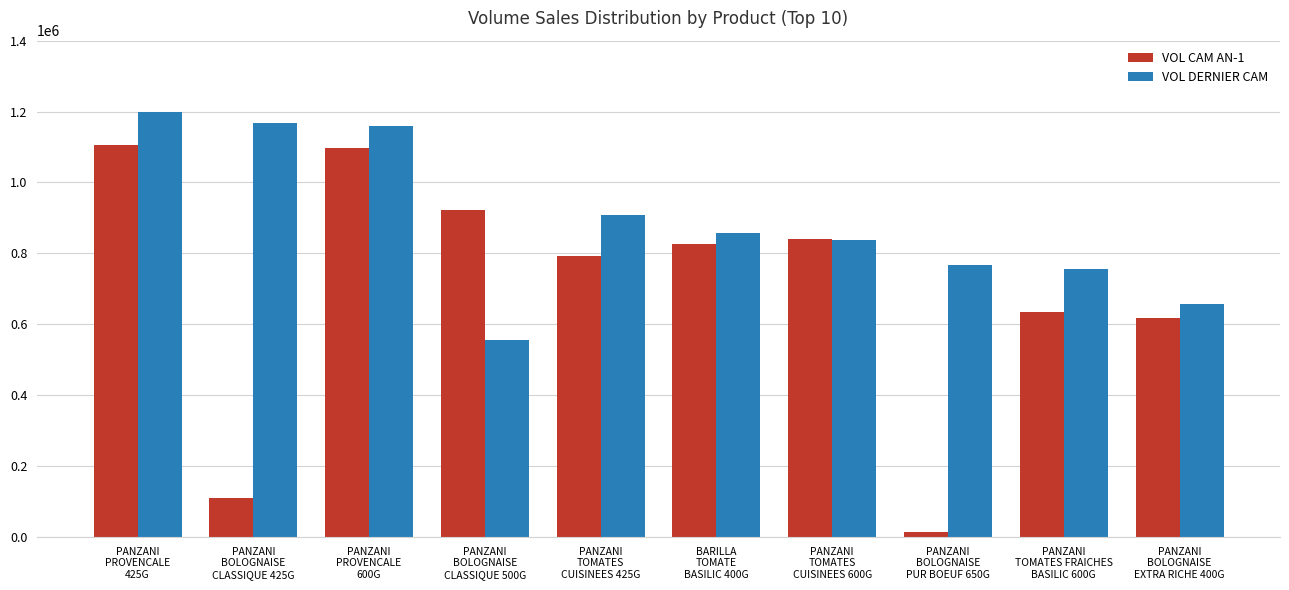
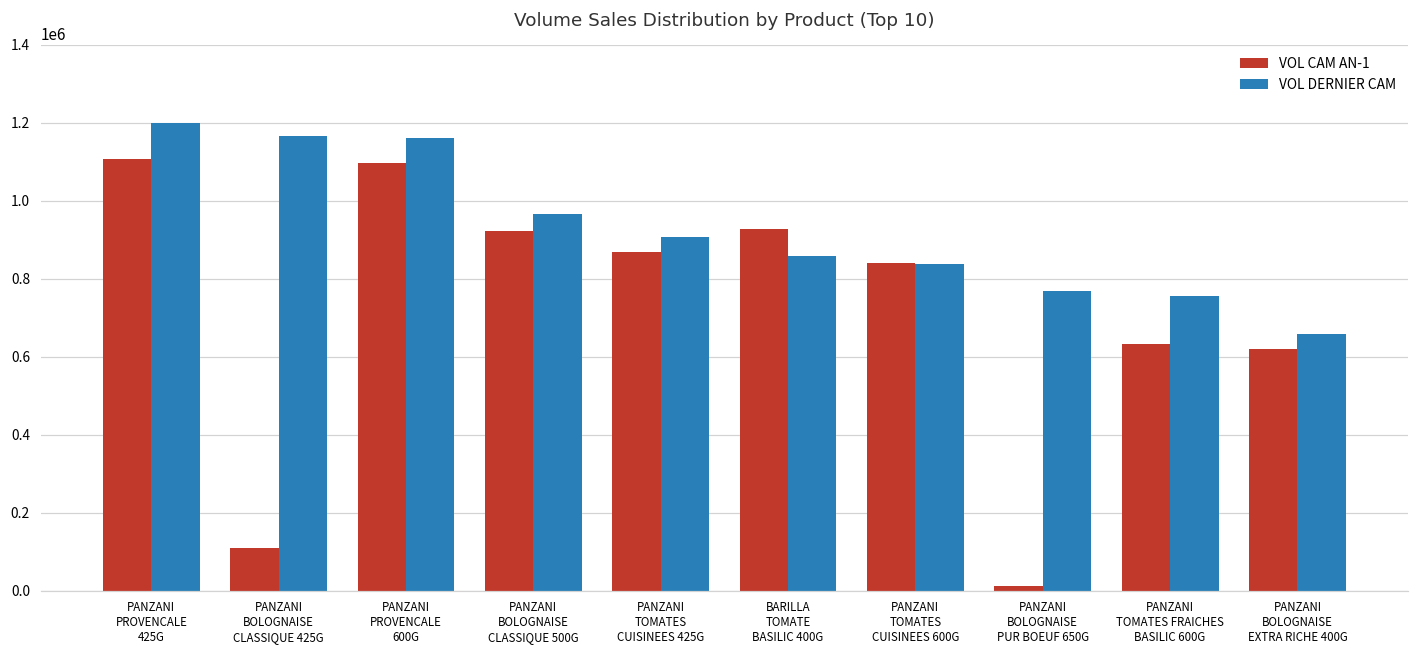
VOL DERNIER CAM, PANZANI BOLOGNAISE CLASSIQUE 500G: 560000 -> 970000
VOL CAM AN-1, PANZANI TOMATES CUISINEES 425G: 790000 -> 870000
VOL CAM AN-1, BARILLA TOMATE BASILIC 400G: 830000 -> 930000
